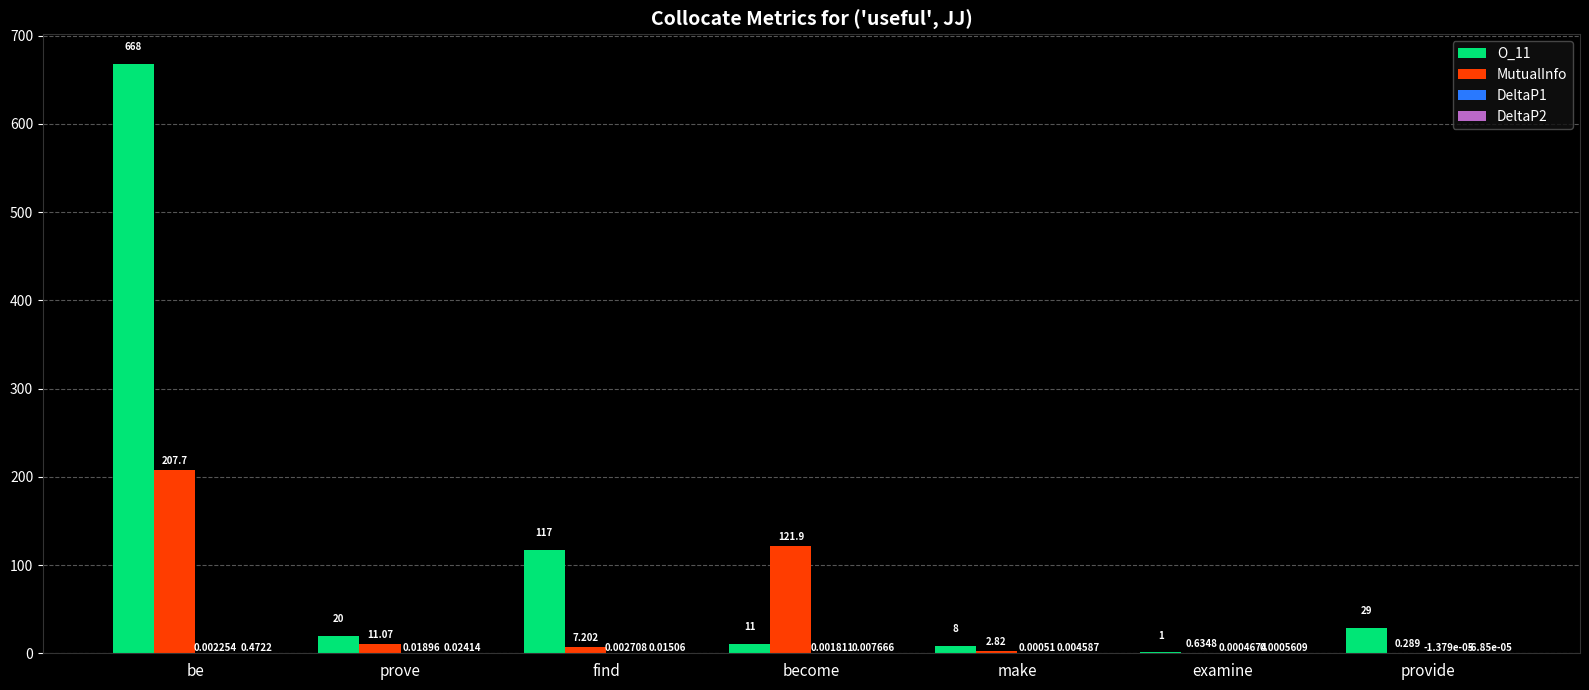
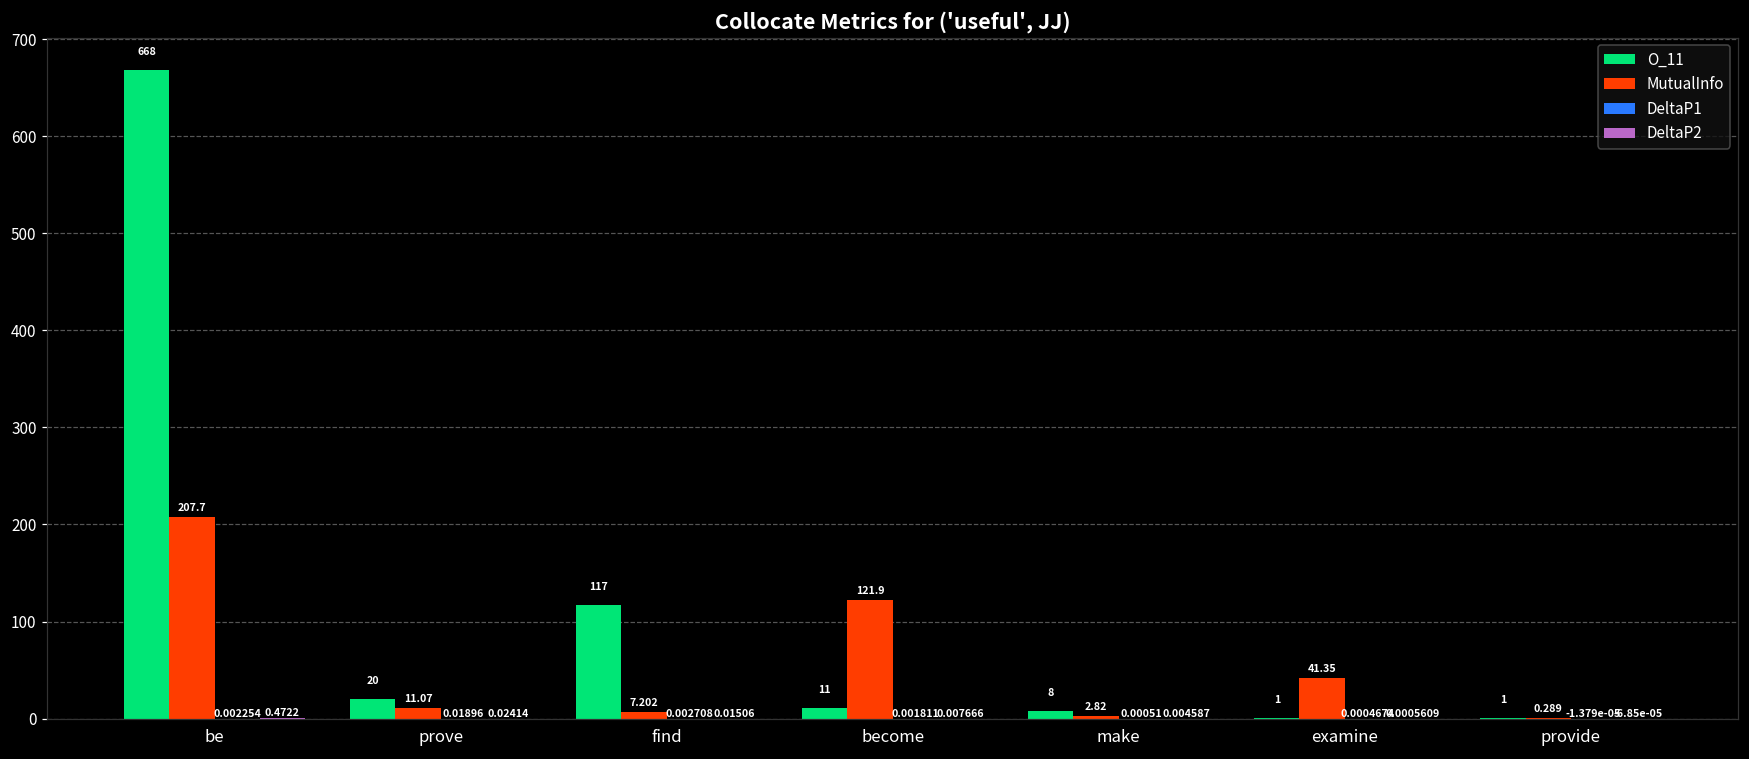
MutualInfo, examine: 0.6348 -> 41.35
O_11, provide: 29 -> 1
